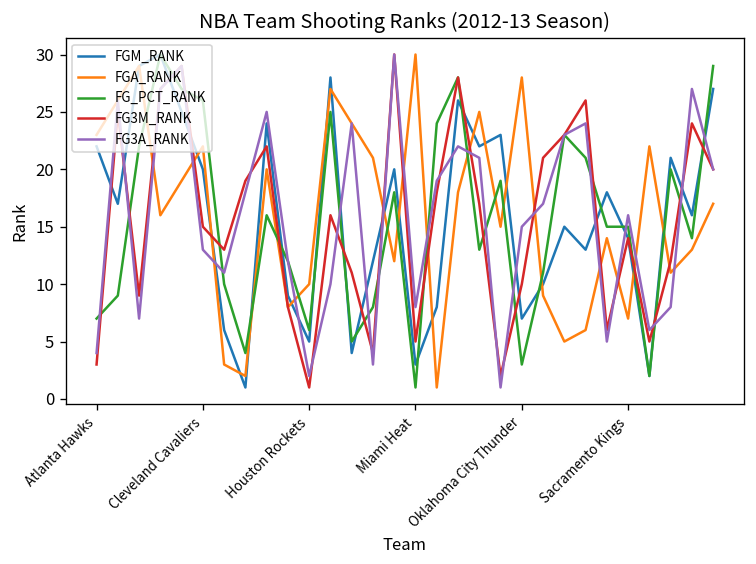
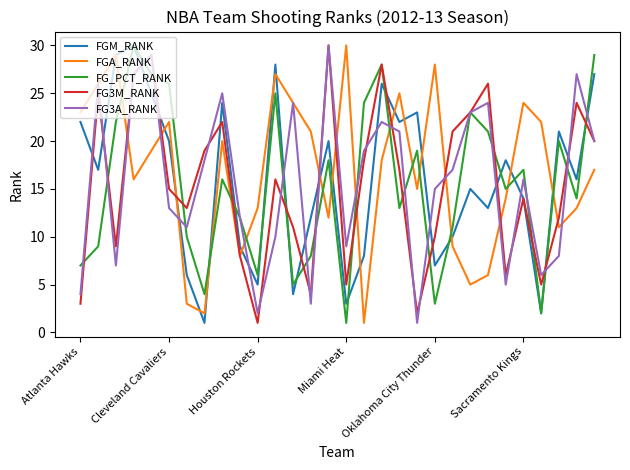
FGA_RANK, Houston Rockets: 10 -> 13
FG3A_RANK, Miami Heat: 8 -> 9
FGA_RANK, Sacramento Kings: 7 -> 24
FG_PCT_RANK, Sacramento Kings: 15 -> 17
